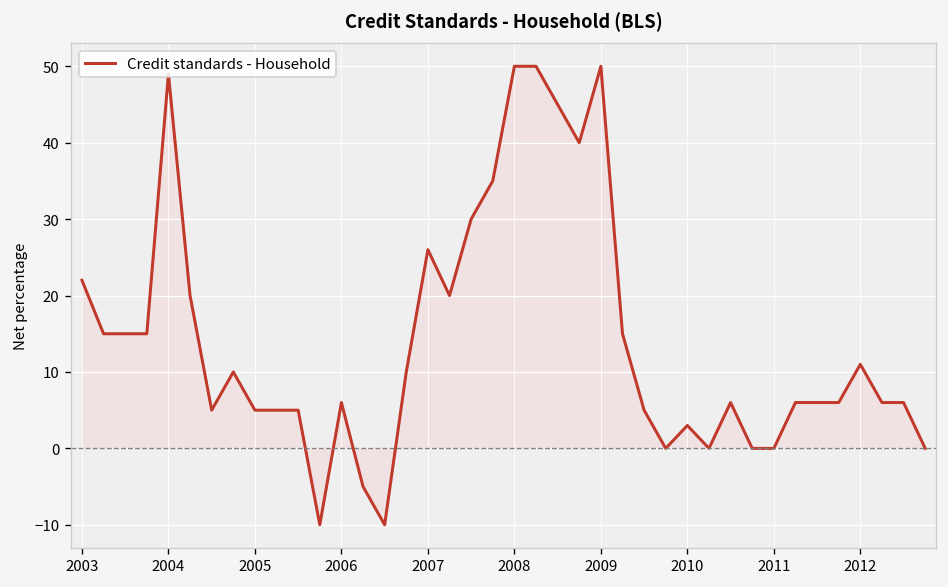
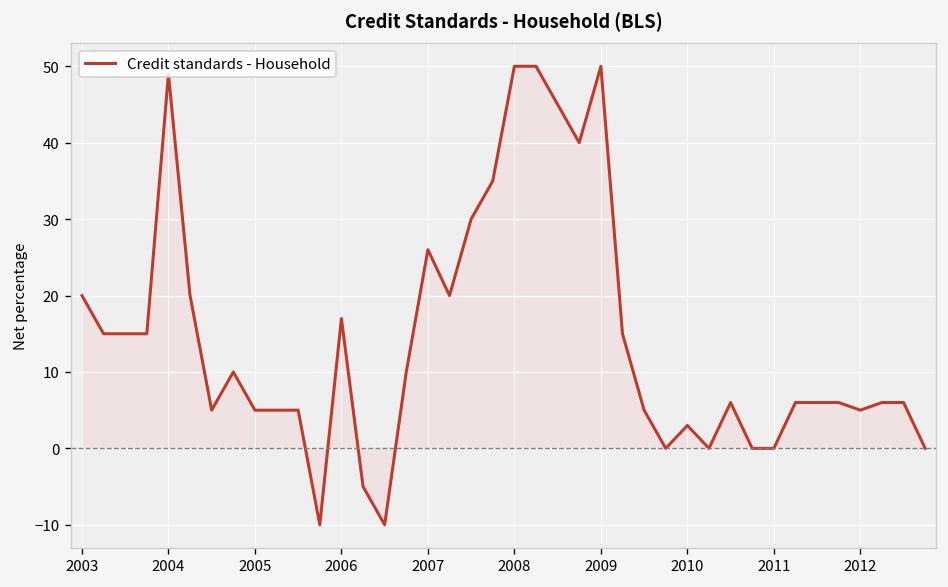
Credit standards - Household, 2003: 22 -> 20
Credit standards - Household, 2006: 6 -> 17
Credit standards - Household, 2012: 11 -> 5
